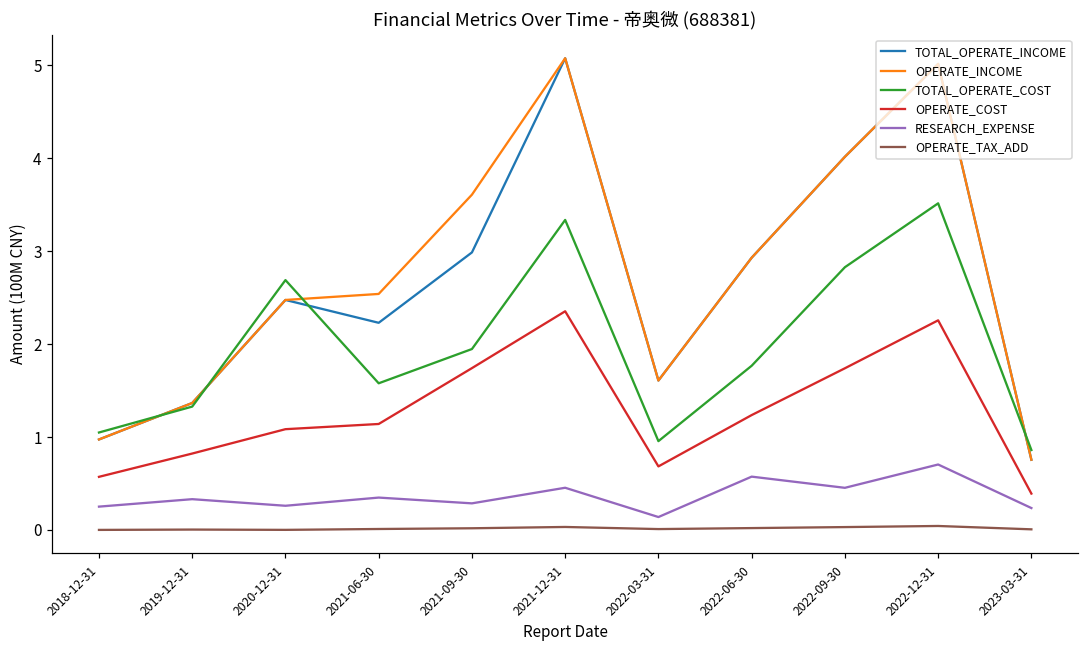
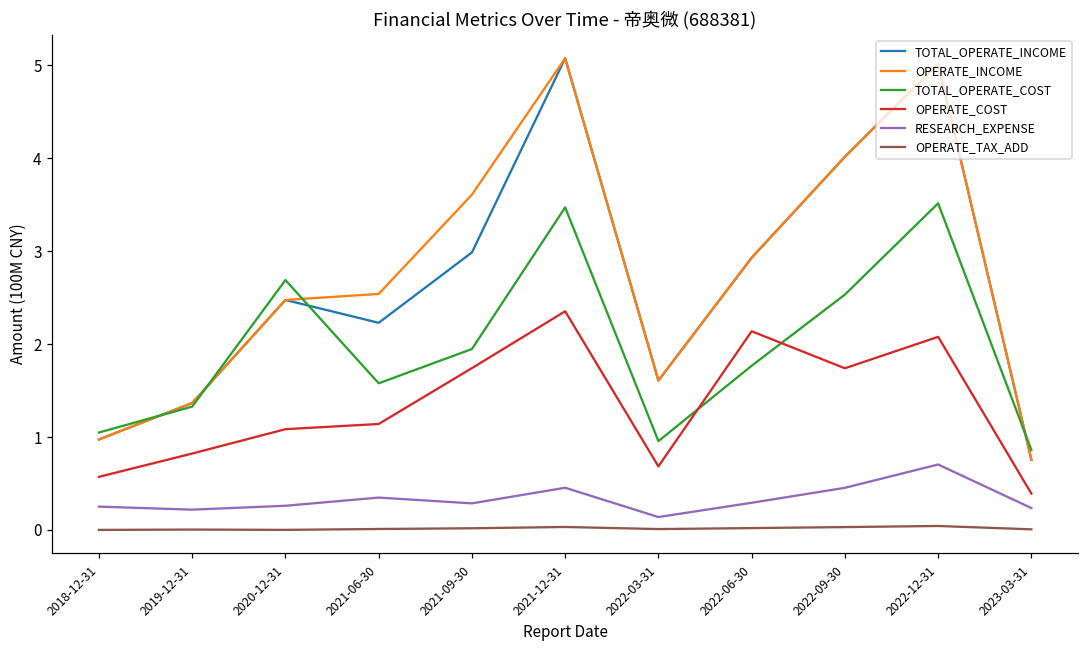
RESEARCH_EXPENSE, 2019-12-31: 0.3 -> 0.2
TOTAL_OPERATE_COST, 2021-12-31: 3.3 -> 3.5
OPERATE_COST, 2022-06-30: 1.2 -> 2.1
RESEARCH_EXPENSE, 2022-06-30: 0.6 -> 0.3
TOTAL_OPERATE_COST, 2022-09-30: 2.8 -> 2.5
OPERATE_COST, 2022-12-31: 2.3 -> 2.1
